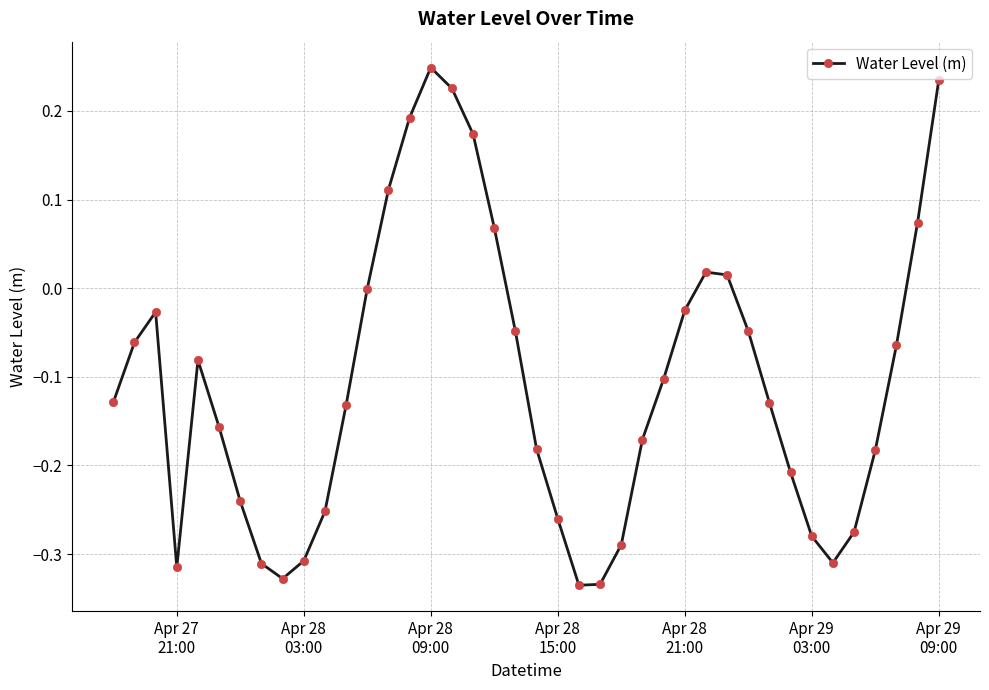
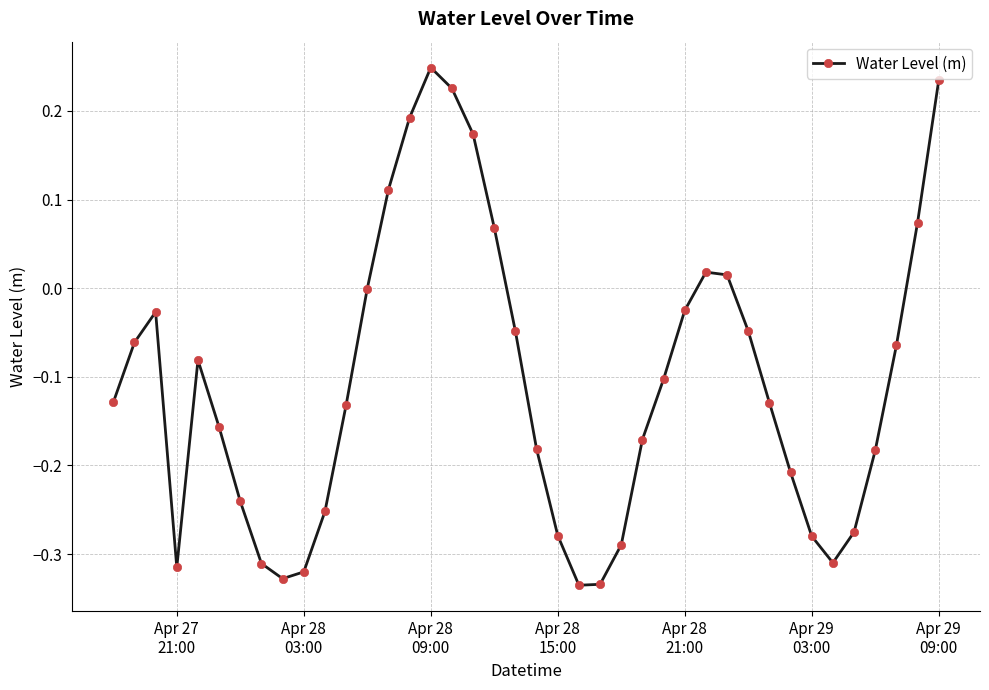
Apr 28 03:00: -0.31 -> -0.32
Apr 28 15:00: -0.26 -> -0.28
